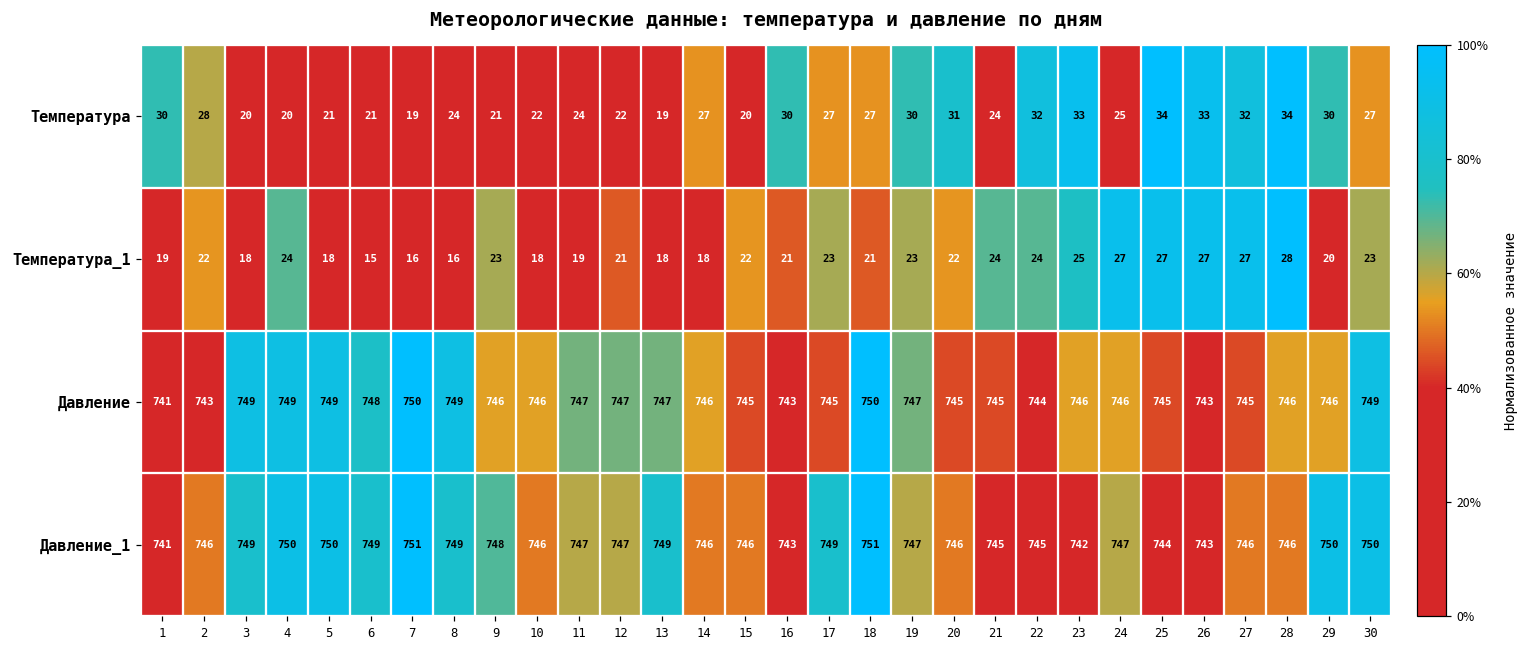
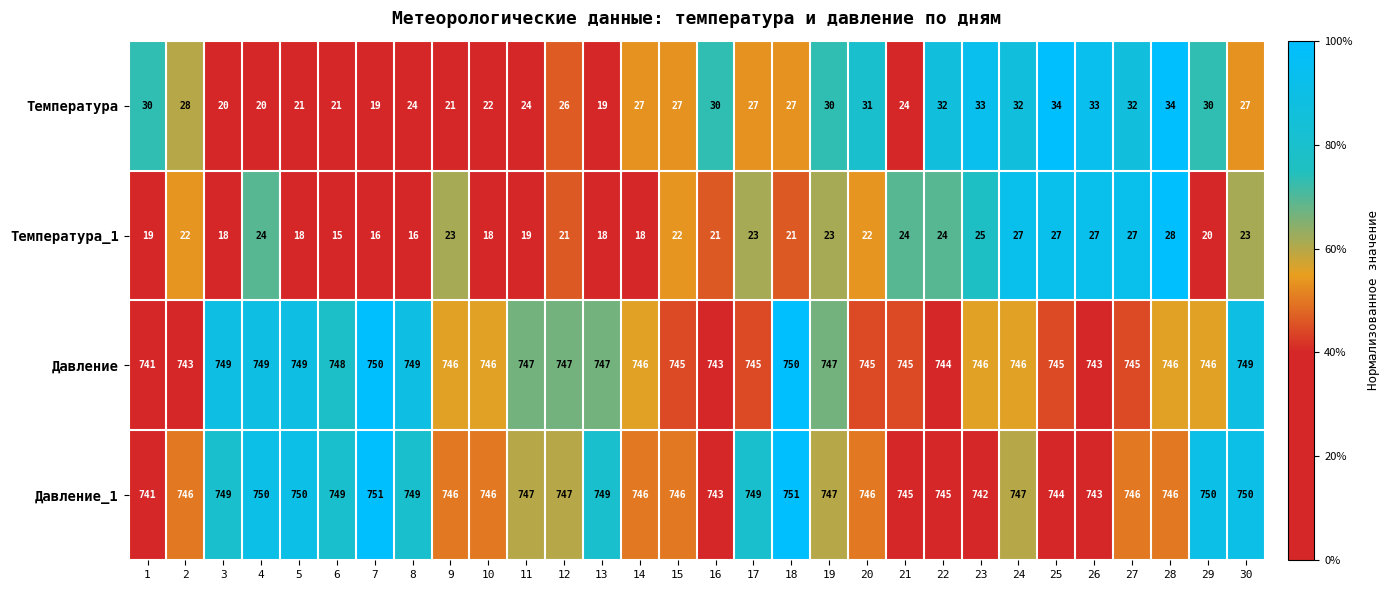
Температура, 12: 22 -> 26
Температура, 15: 20 -> 27
Температура, 24: 25 -> 32
Давление_1, 9: 748 -> 746
